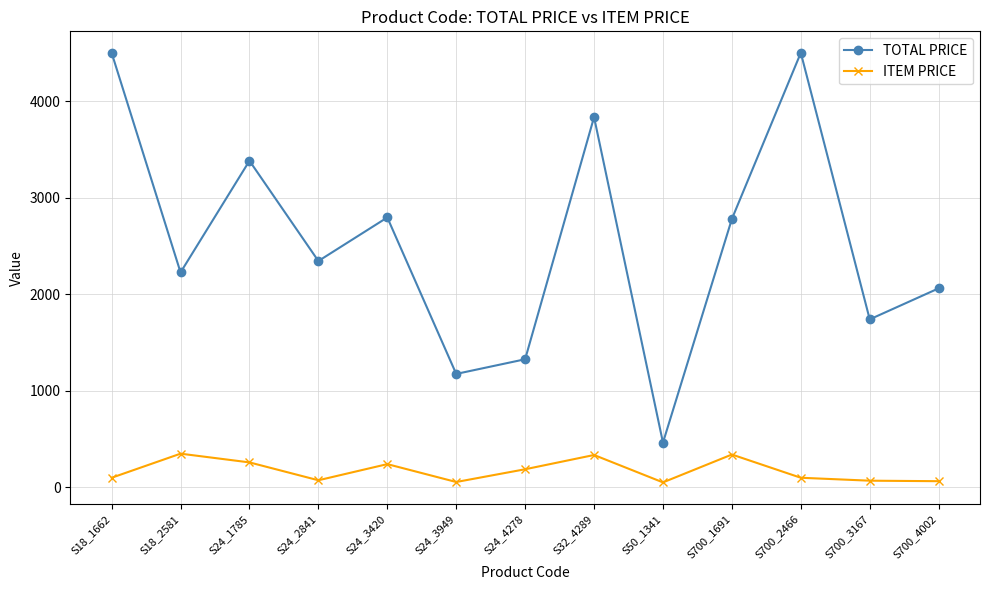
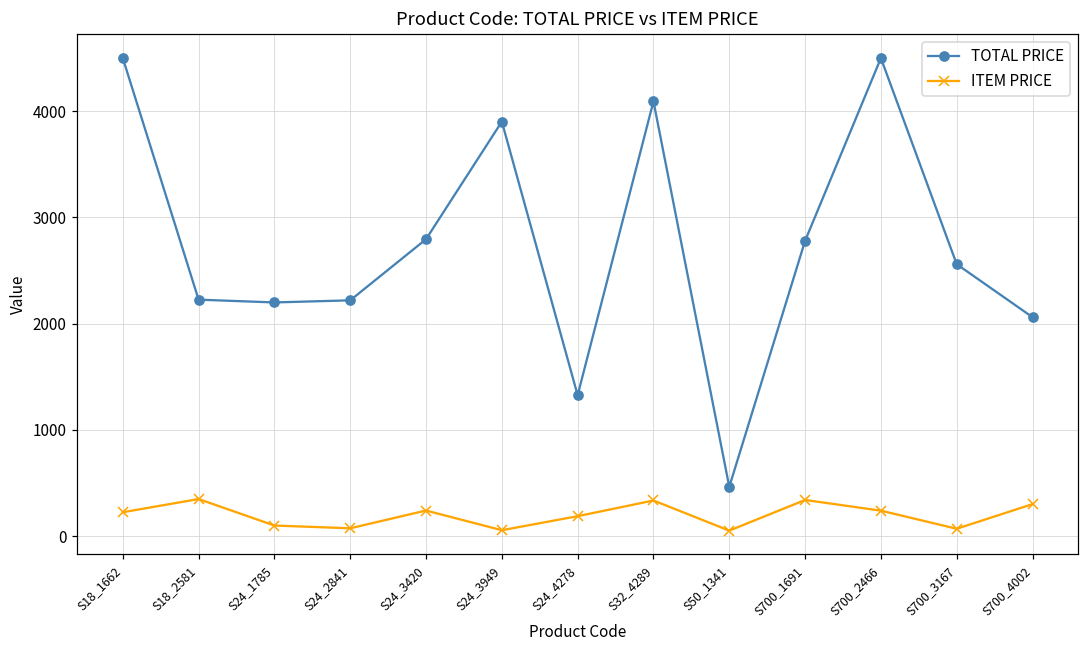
ITEM PRICE, S18_1662: 100 -> 200
TOTAL PRICE, S24_1785: 3400 -> 2200
ITEM PRICE, S24_1785: 300 -> 100
TOTAL PRICE, S24_2841: 2300 -> 2200
TOTAL PRICE, S24_3949: 1200 -> 3900
TOTAL PRICE, S32_4289: 3800 -> 4100
ITEM PRICE, S700_2466: 100 -> 200
TOTAL PRICE, S700_3167: 1700 -> 2600
ITEM PRICE, S700_4002: 100 -> 300
